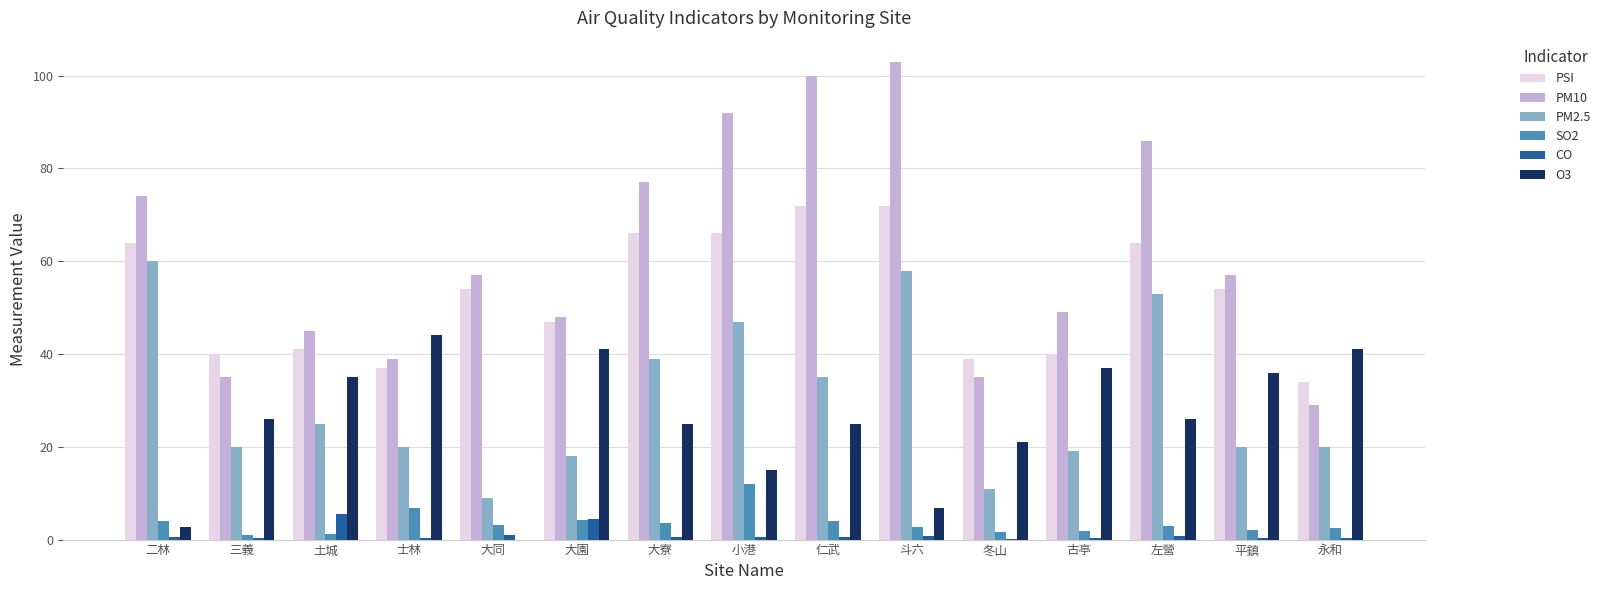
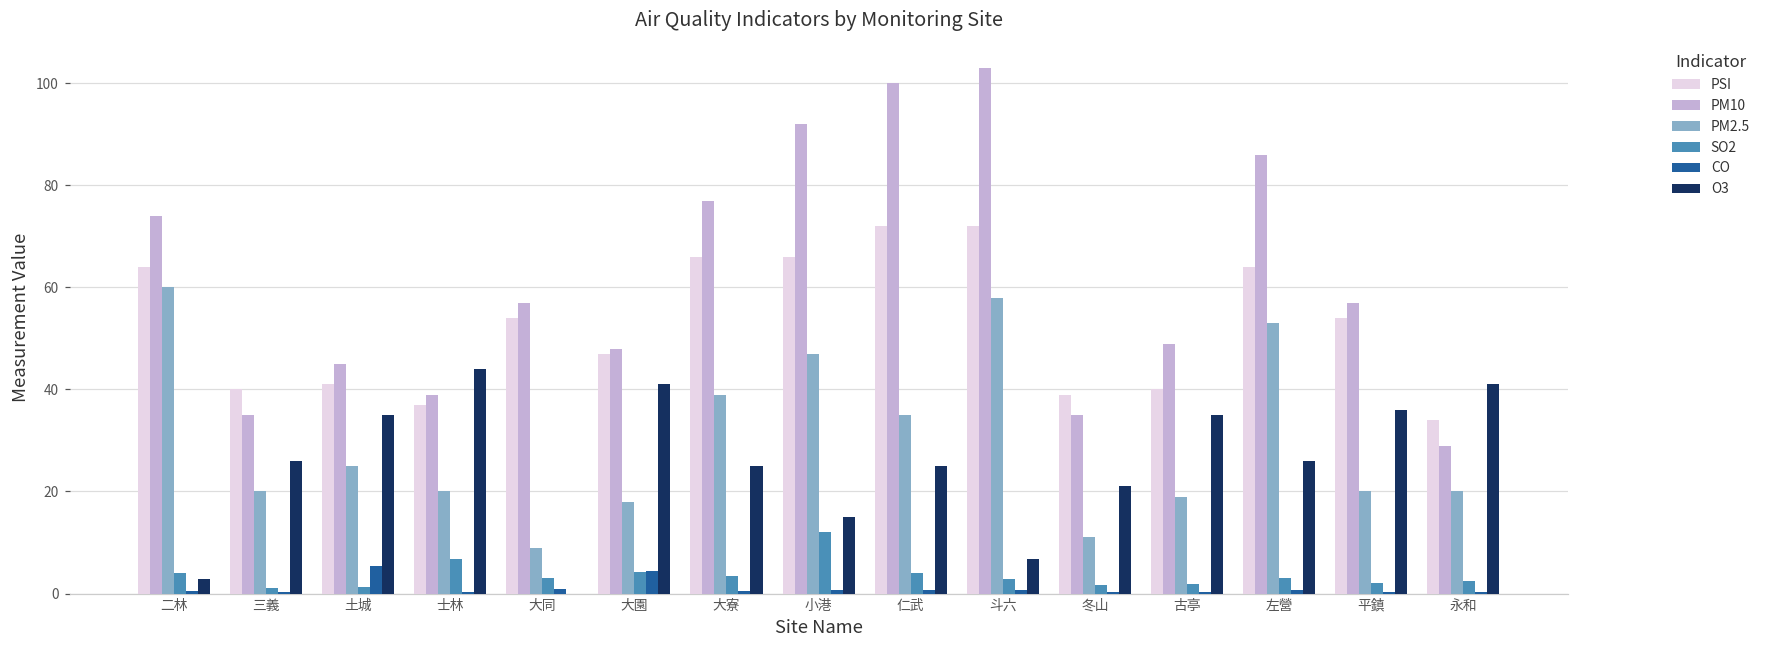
O3, 古亭: 37 -> 35
